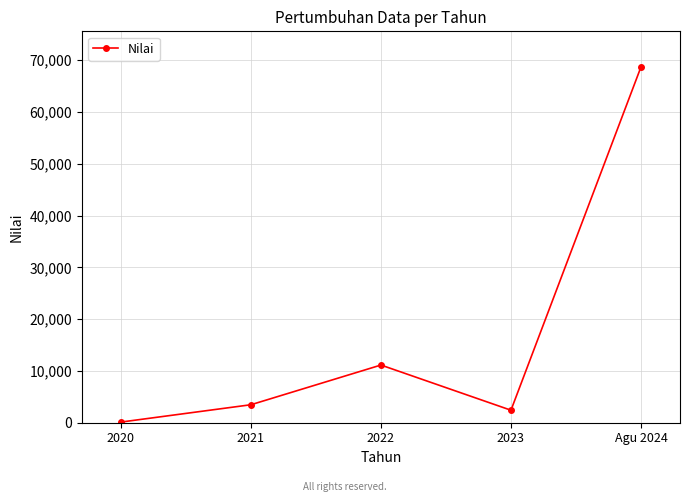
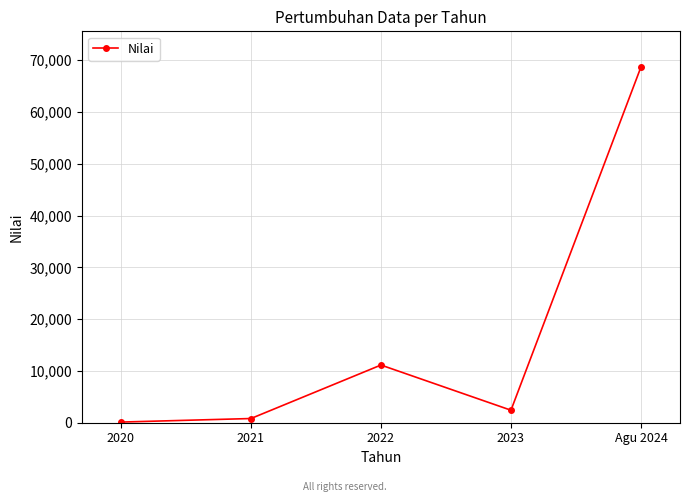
2021: 3,000 -> 1,000
